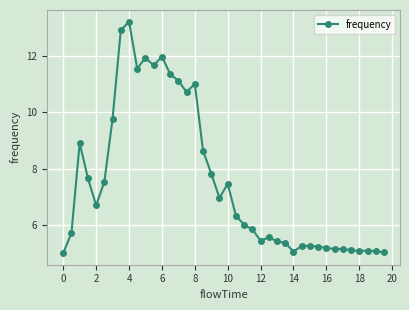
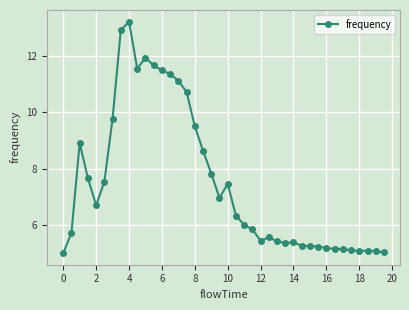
6: 12.0 -> 11.5
8: 11.0 -> 9.5
14: 5.1 -> 5.4
